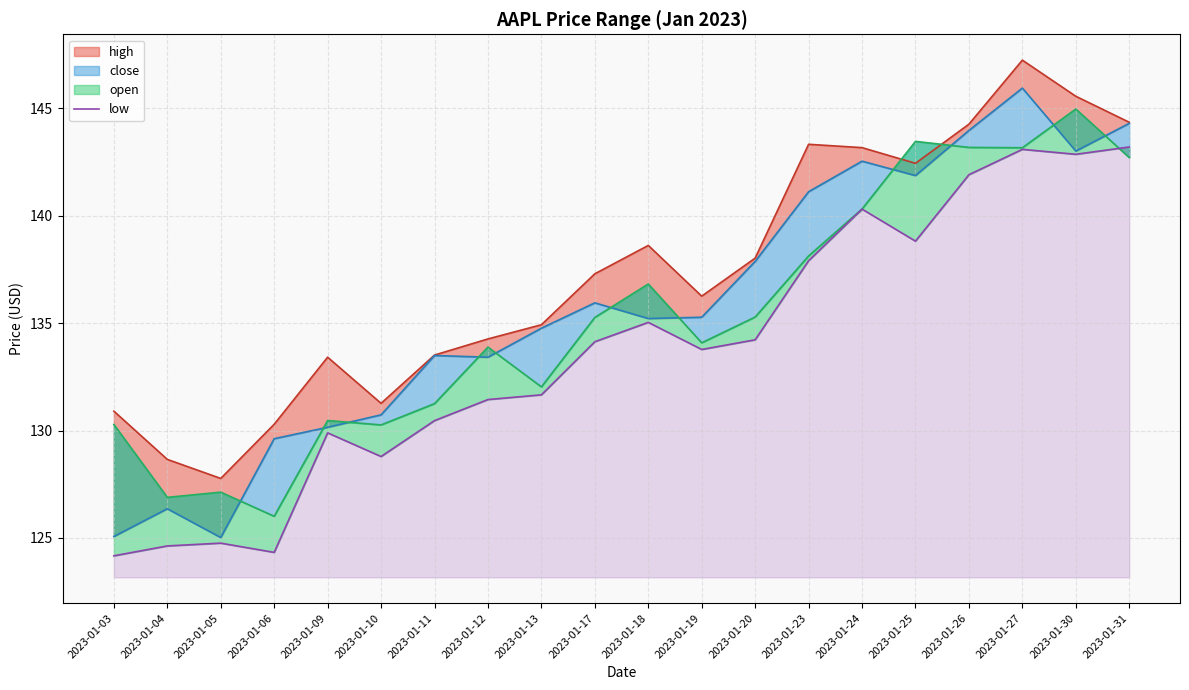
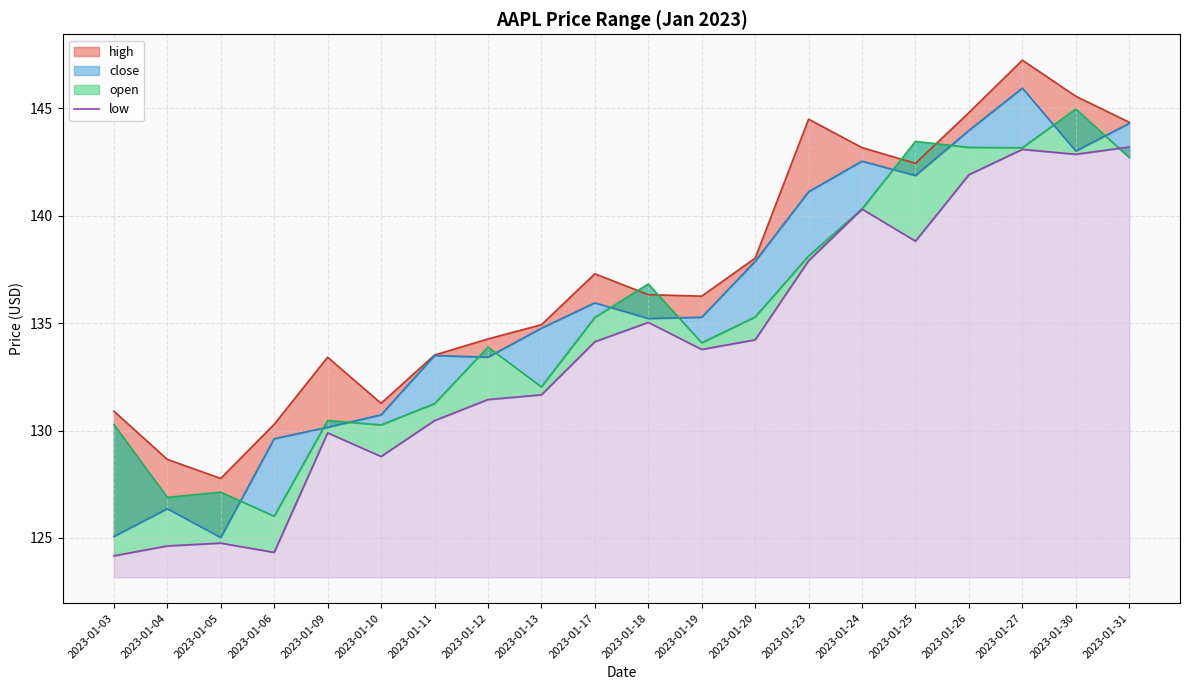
high, 2023-01-18: 138.6 -> 136.3
high, 2023-01-23: 143.3 -> 144.5
high, 2023-01-26: 144.3 -> 144.8
